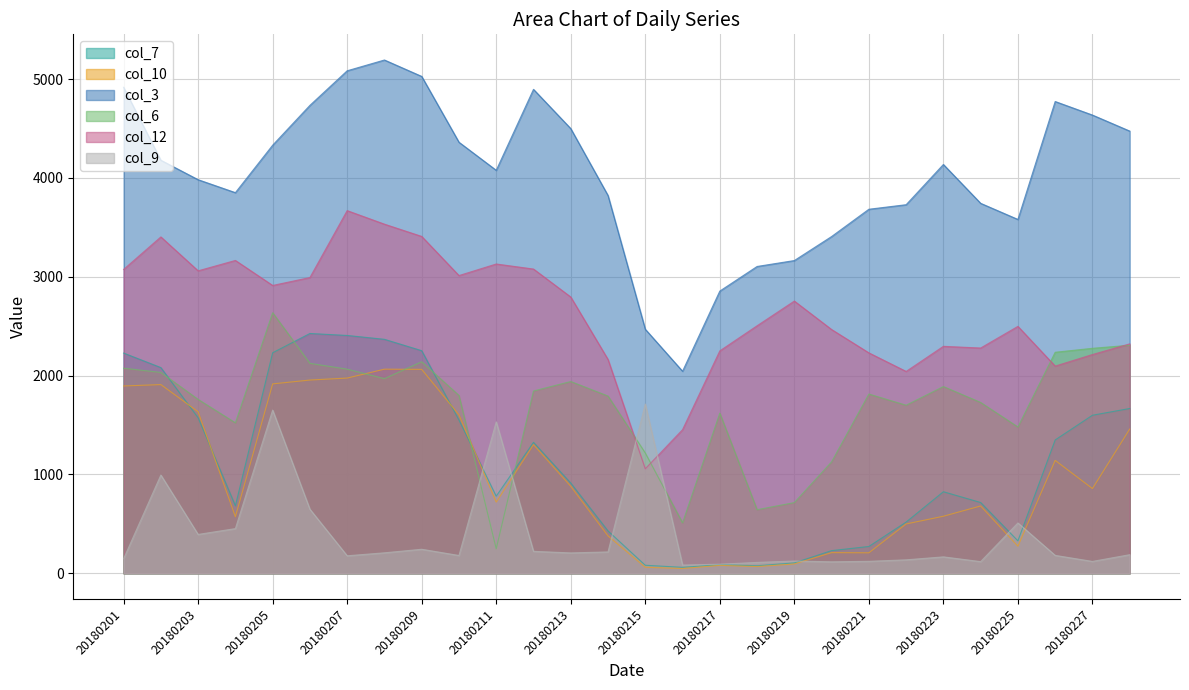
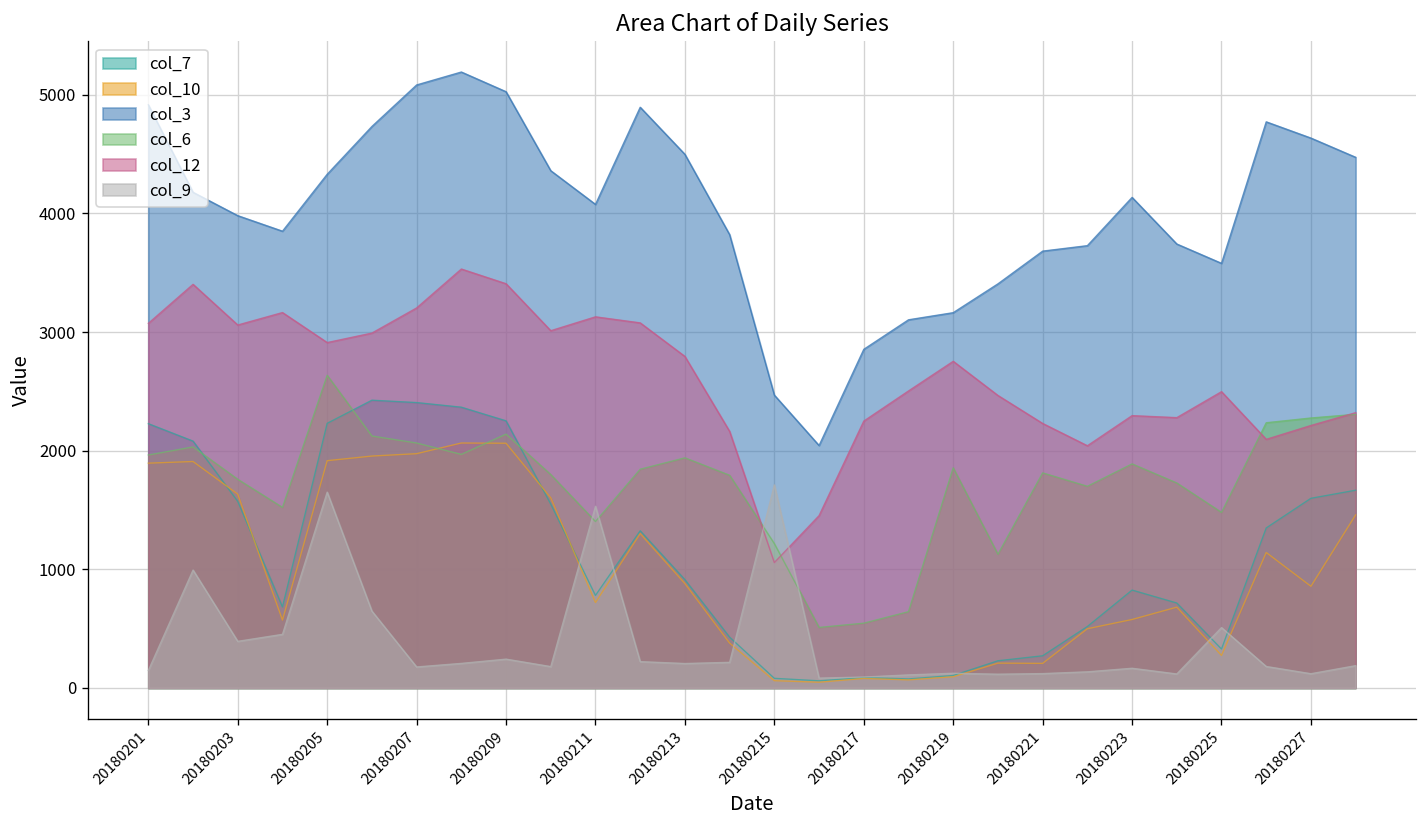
col_6, 20180201: 2100 -> 2000
col_12, 20180207: 3700 -> 3200
col_6, 20180211: 200 -> 1400
col_6, 20180217: 1600 -> 500
col_6, 20180219: 700 -> 1900
